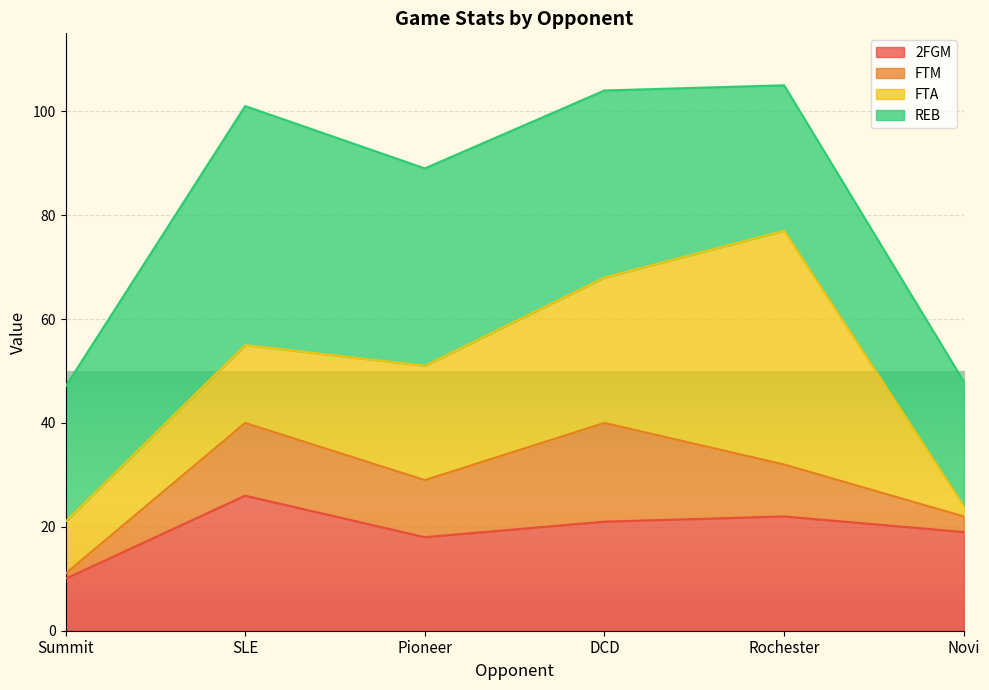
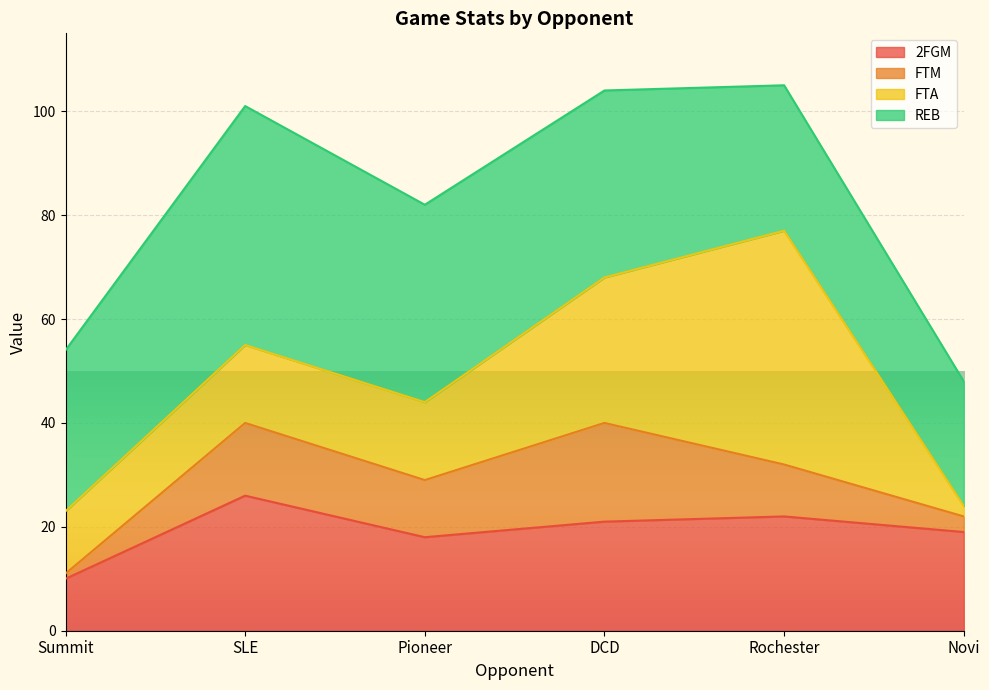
FTA, Summit: 10 -> 12
REB, Summit: 26 -> 31
FTA, Pioneer: 22 -> 15
